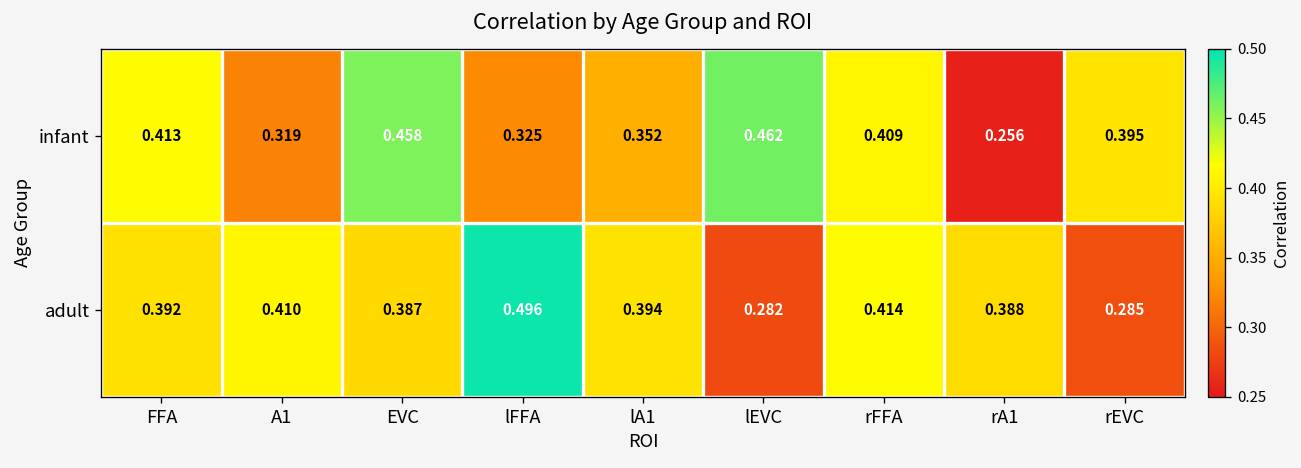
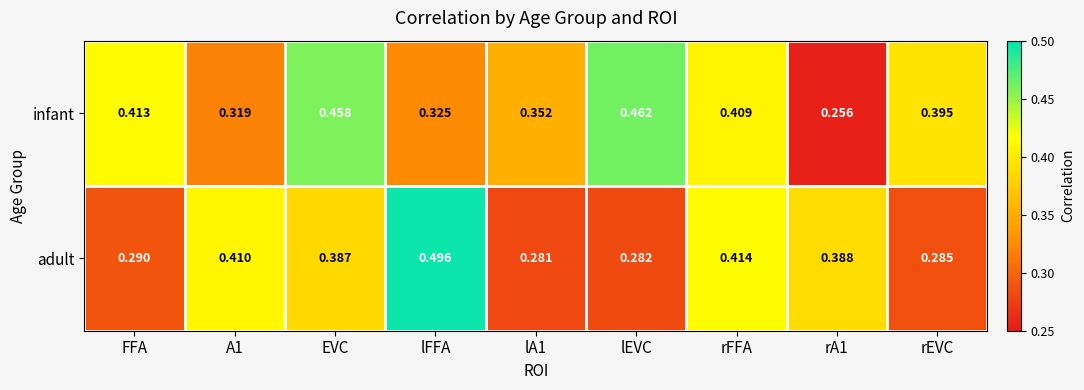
adult, FFA: 0.392 -> 0.290
adult, lA1: 0.394 -> 0.281
